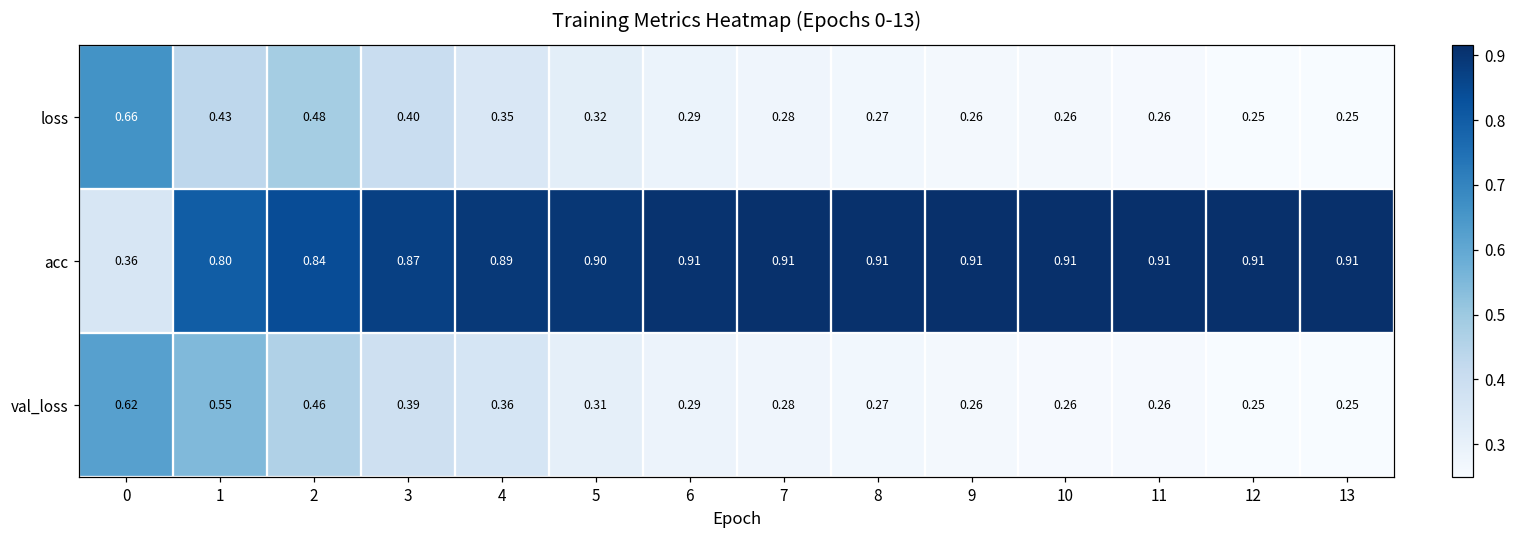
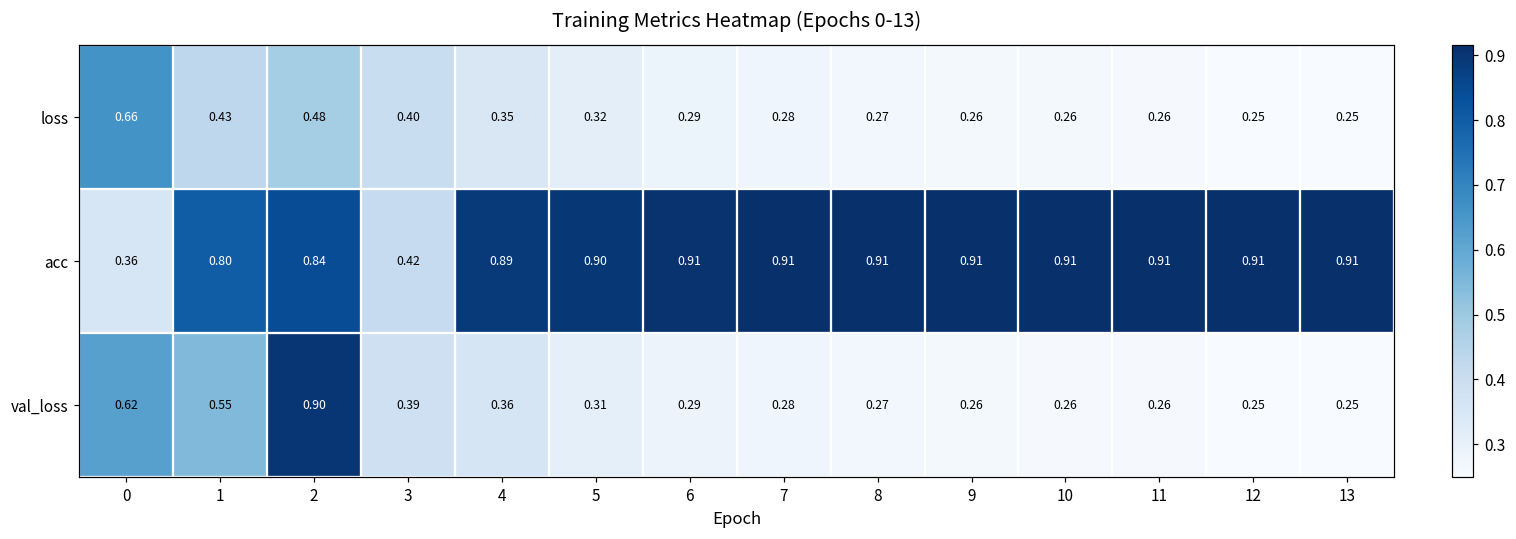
acc, 3: 0.87 -> 0.42
val_loss, 2: 0.46 -> 0.90
